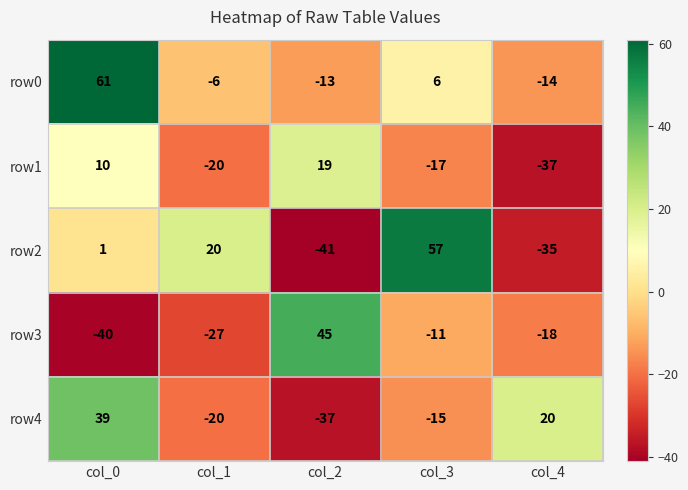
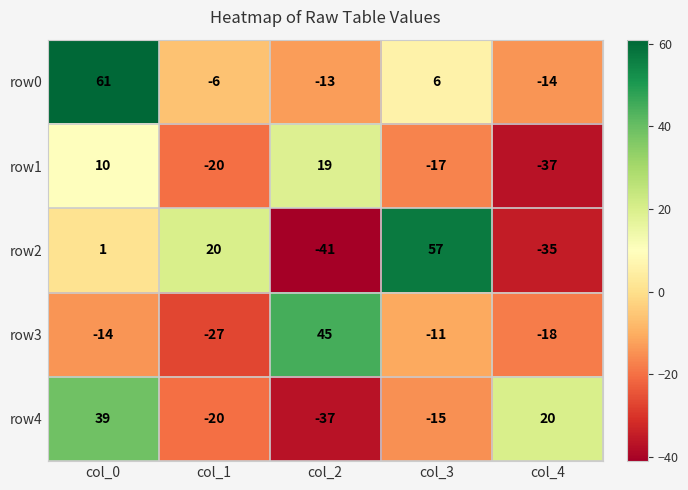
row3, col_0: -40 -> -14
